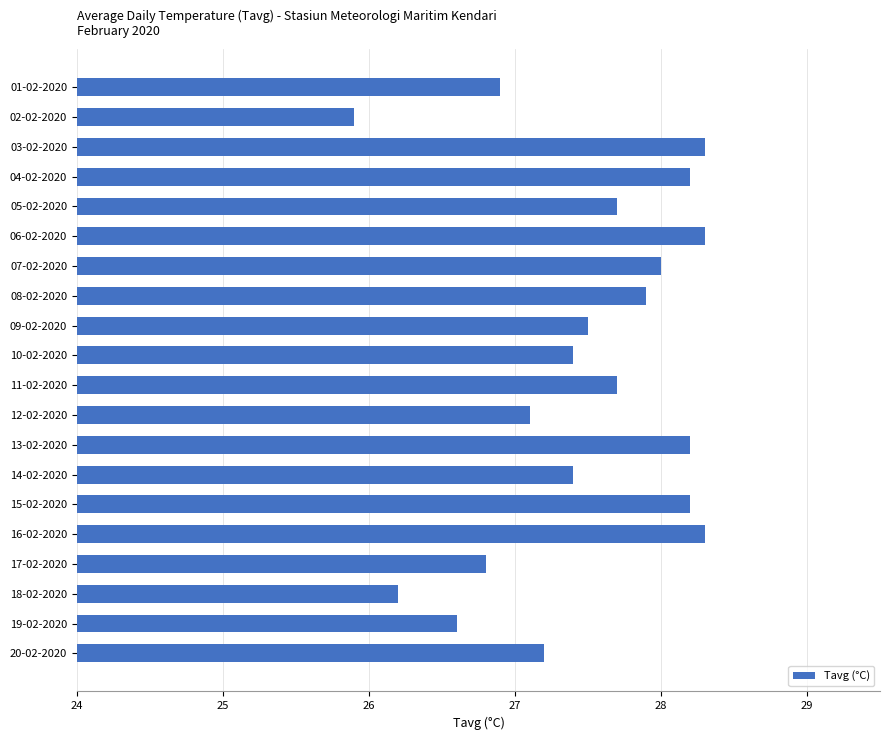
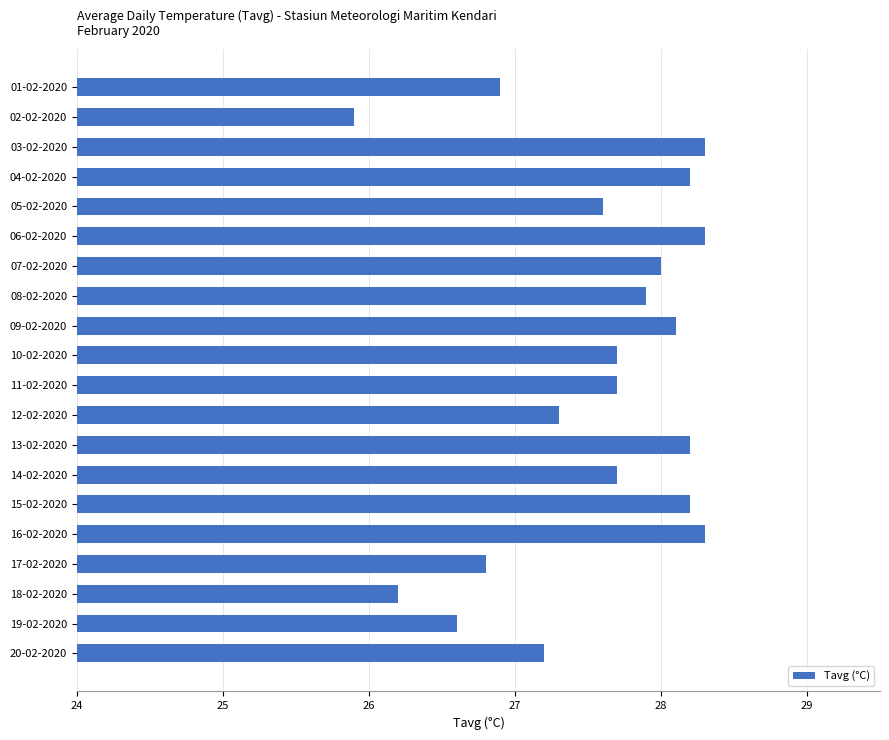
05-02-2020: 27.7 -> 27.6
09-02-2020: 27.5 -> 28.1
10-02-2020: 27.4 -> 27.7
12-02-2020: 27.1 -> 27.3
14-02-2020: 27.4 -> 27.7
